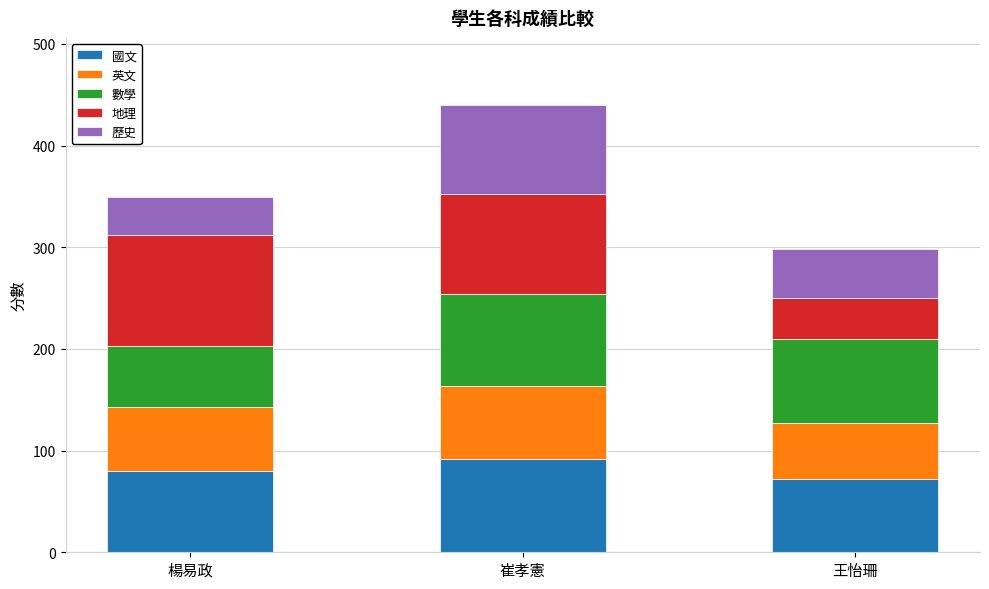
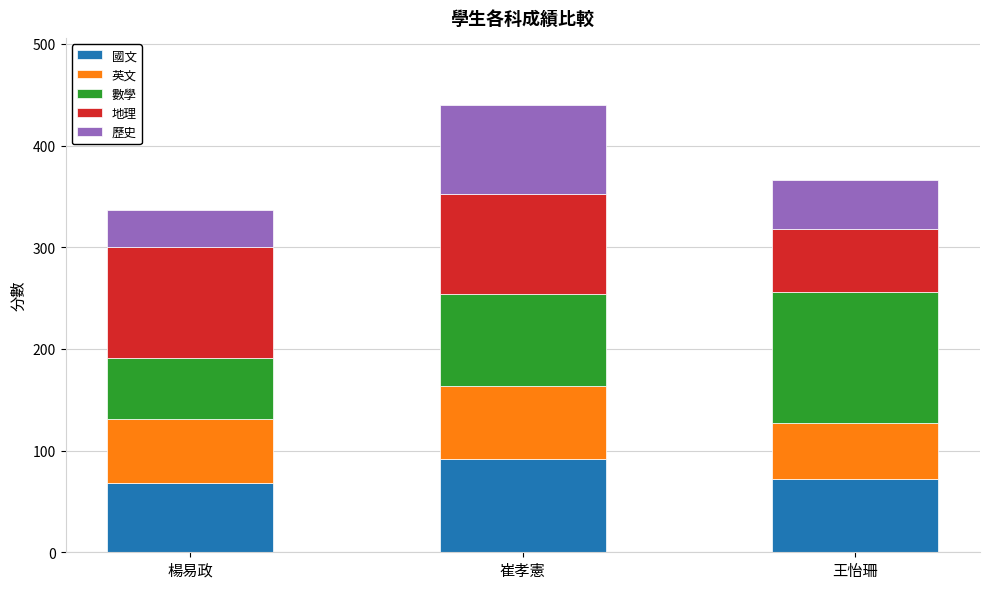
國文, 楊易政: 80 -> 68
數學, 王怡珊: 83 -> 129
地理, 王怡珊: 40 -> 62
